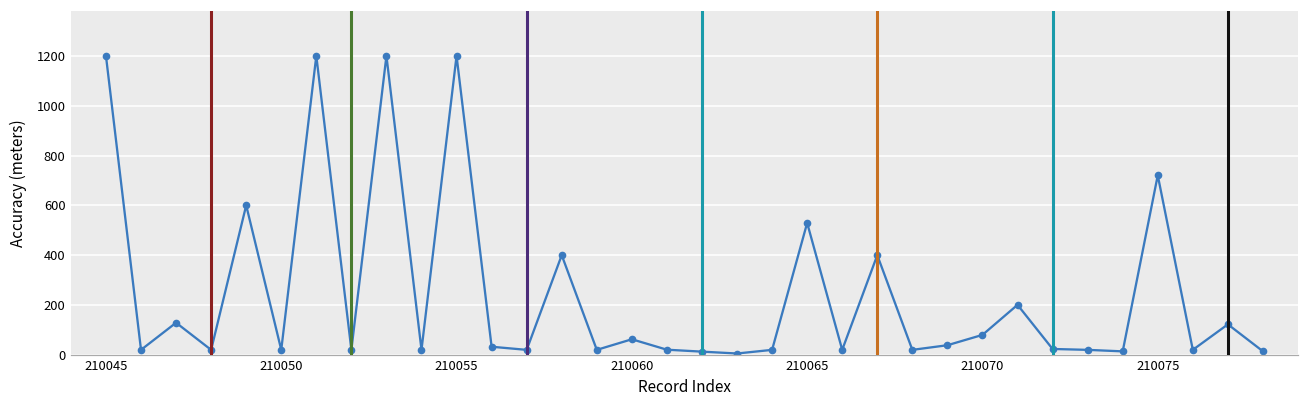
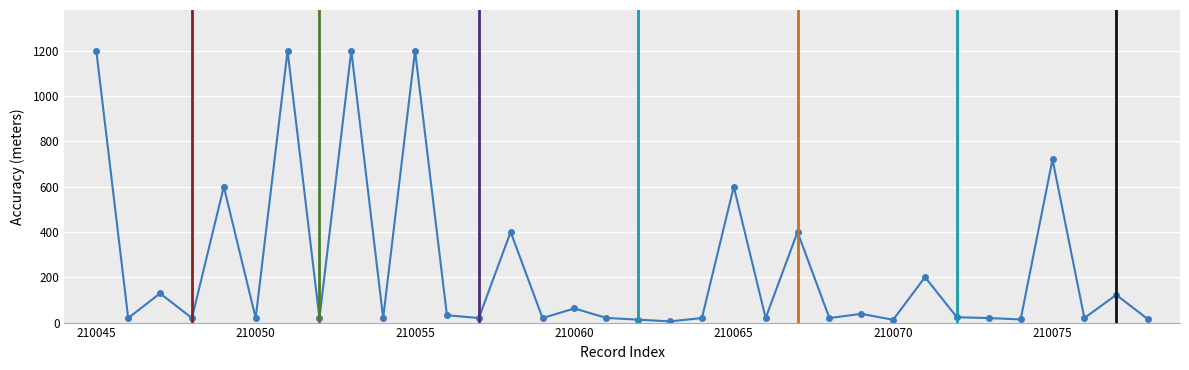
210065: 530 -> 600
210070: 80 -> 10
